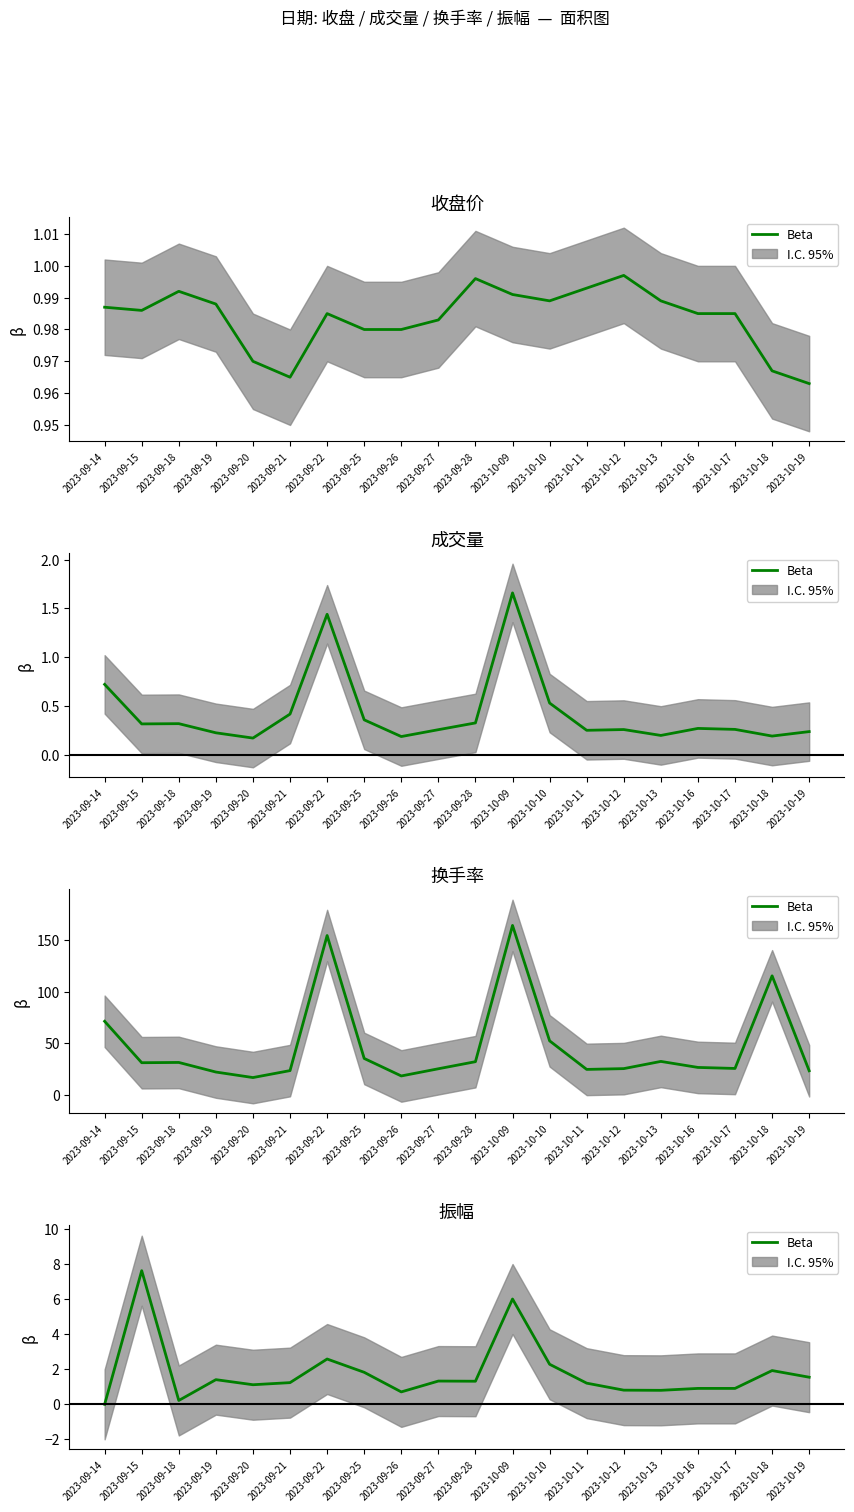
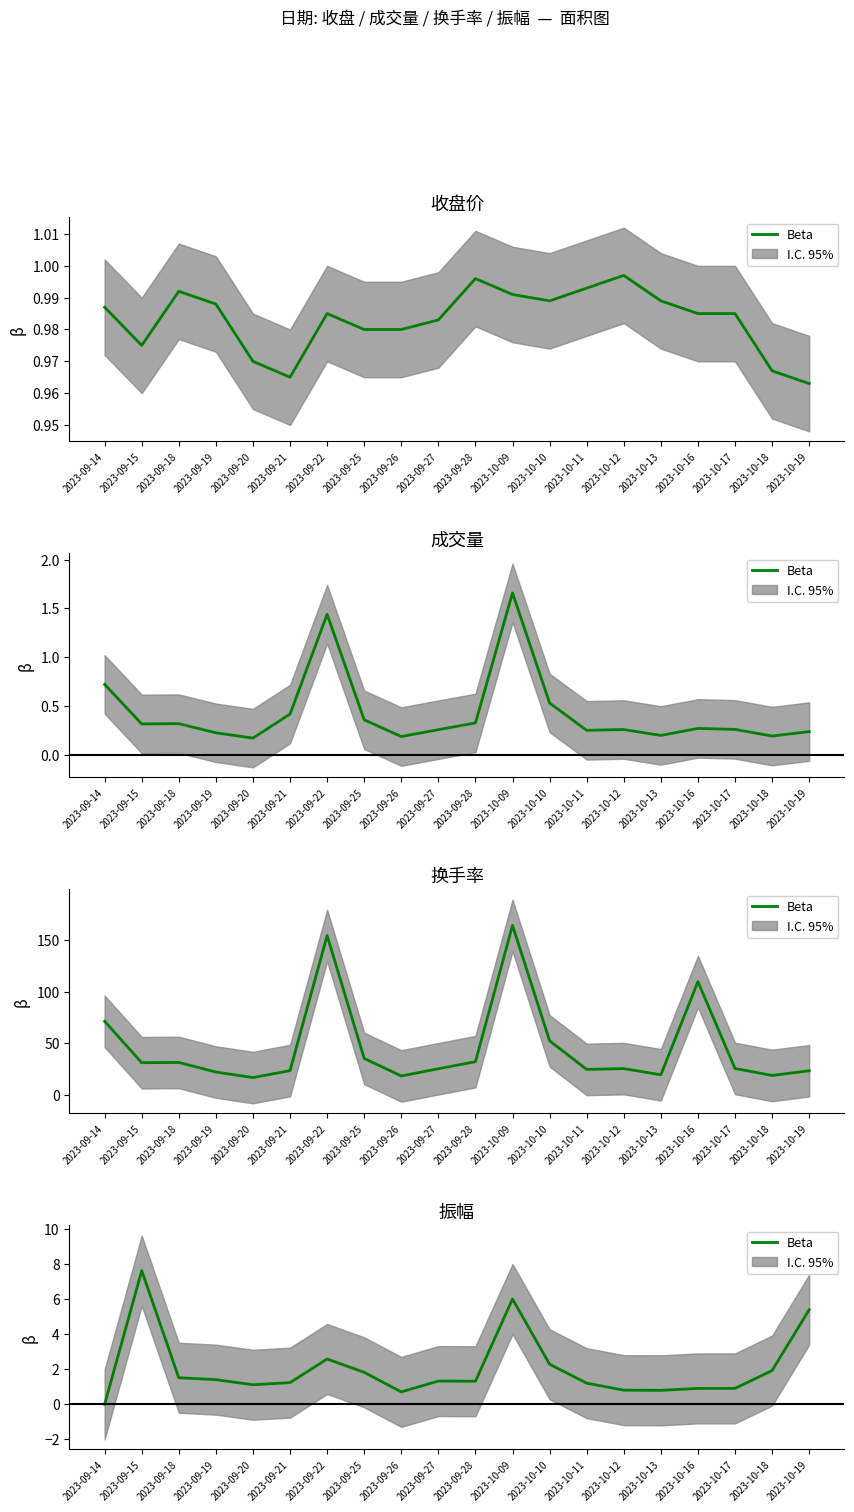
收盘价, Beta, 2023-09-15: 0.986 -> 0.975
换手率, Beta, 2023-10-13: 32 -> 19
换手率, Beta, 2023-10-16: 27 -> 110
换手率, Beta, 2023-10-18: 116 -> 19
振幅, Beta, 2023-09-18: 0.2 -> 1.5
振幅, Beta, 2023-10-19: 1.6 -> 5.4
